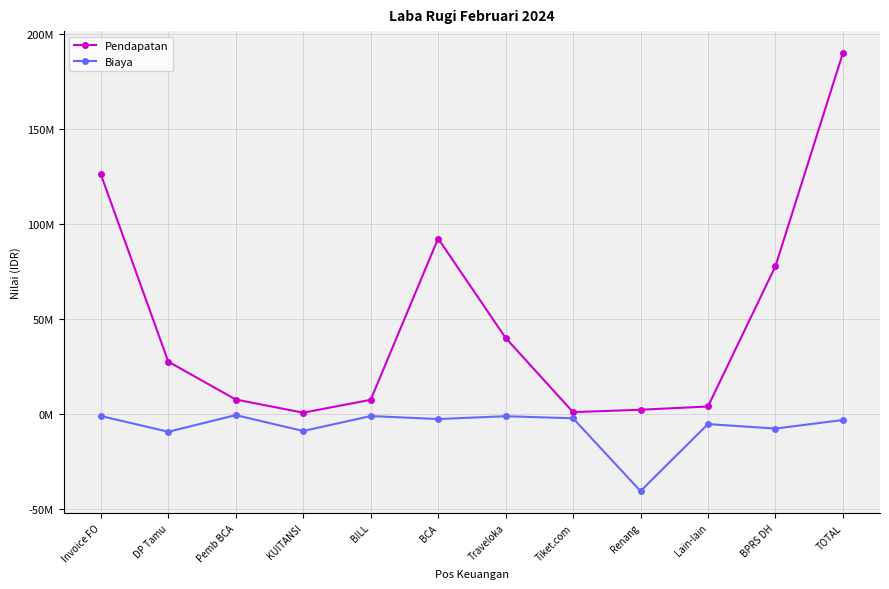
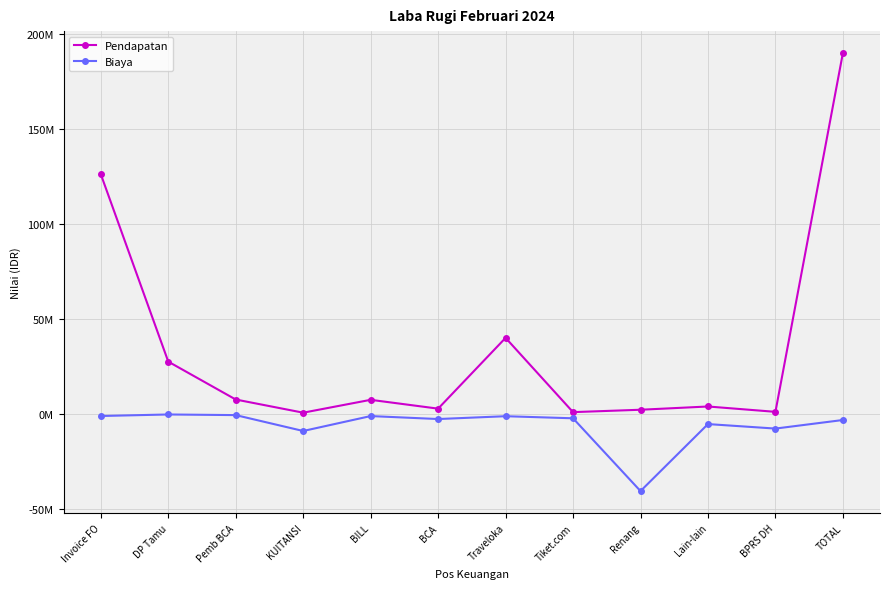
Biaya, DP Tamu: -9000000 -> 0
Pendapatan, BCA: 92000000 -> 3000000
Pendapatan, BPRS DH: 78000000 -> 1000000
